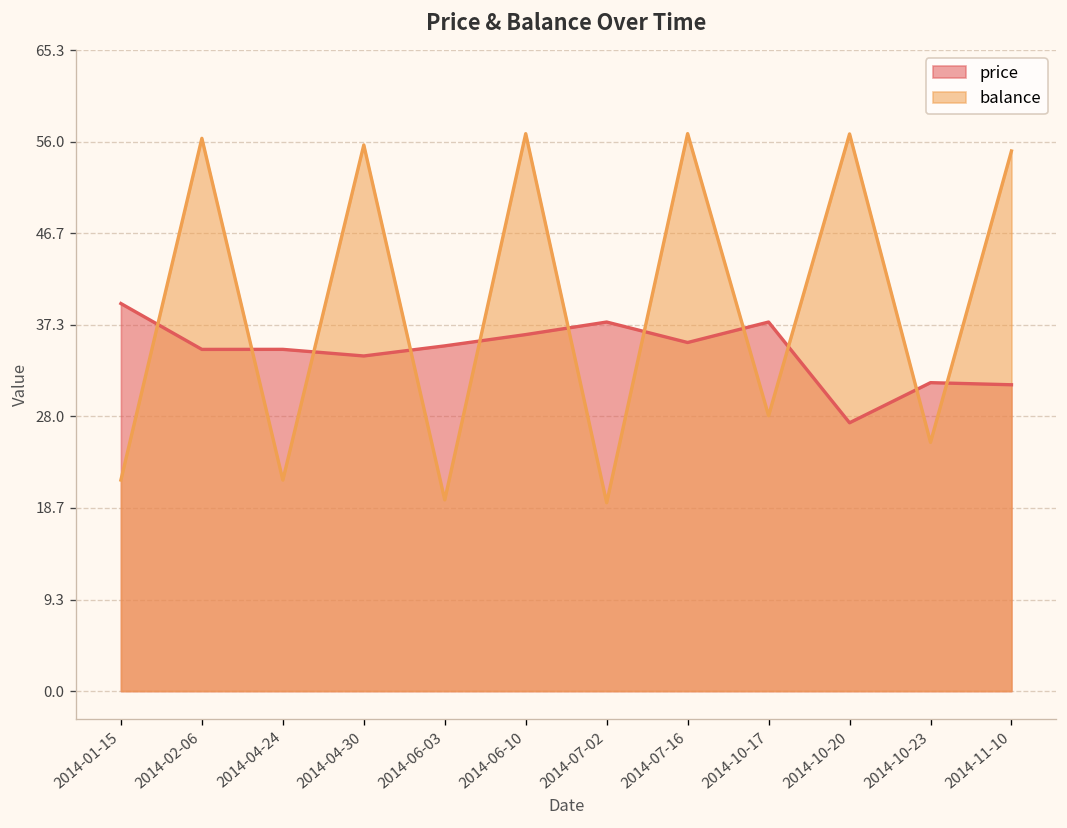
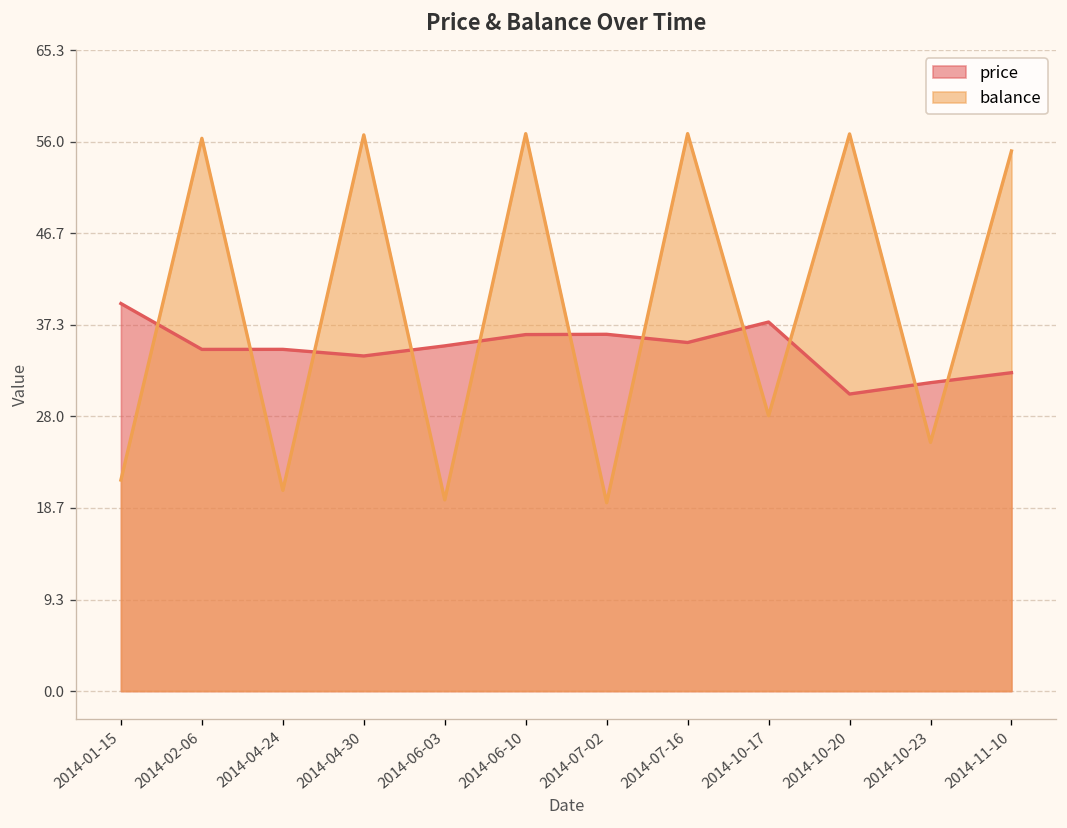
balance, 2014-04-24: 22 -> 20
balance, 2014-04-30: 56 -> 57
price, 2014-07-02: 38 -> 36
price, 2014-10-20: 27 -> 30
price, 2014-11-10: 31 -> 32
